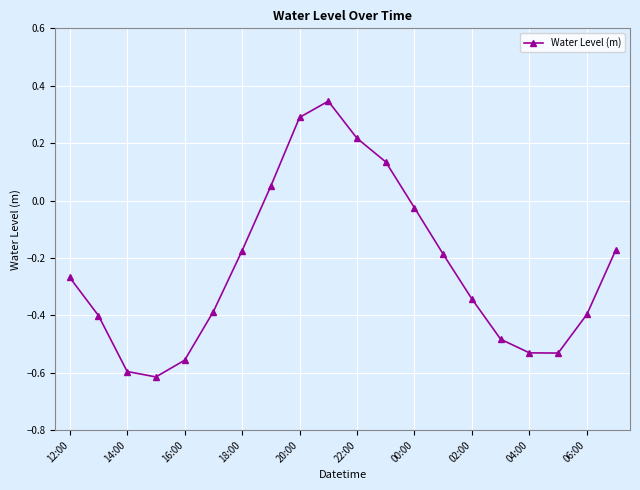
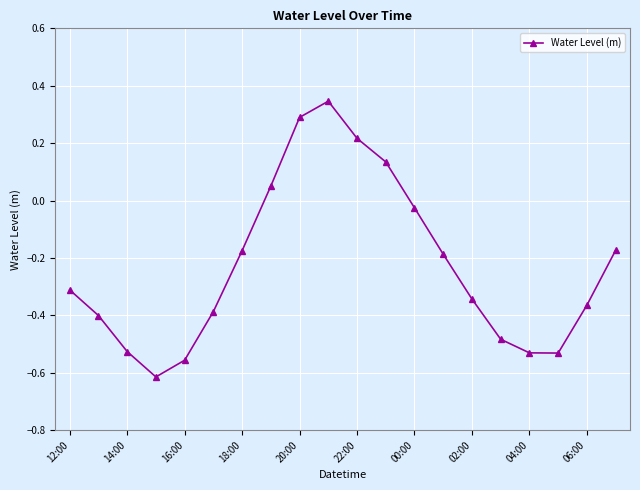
12:00: -0.27 -> -0.31
14:00: -0.60 -> -0.53
06:00: -0.40 -> -0.36
